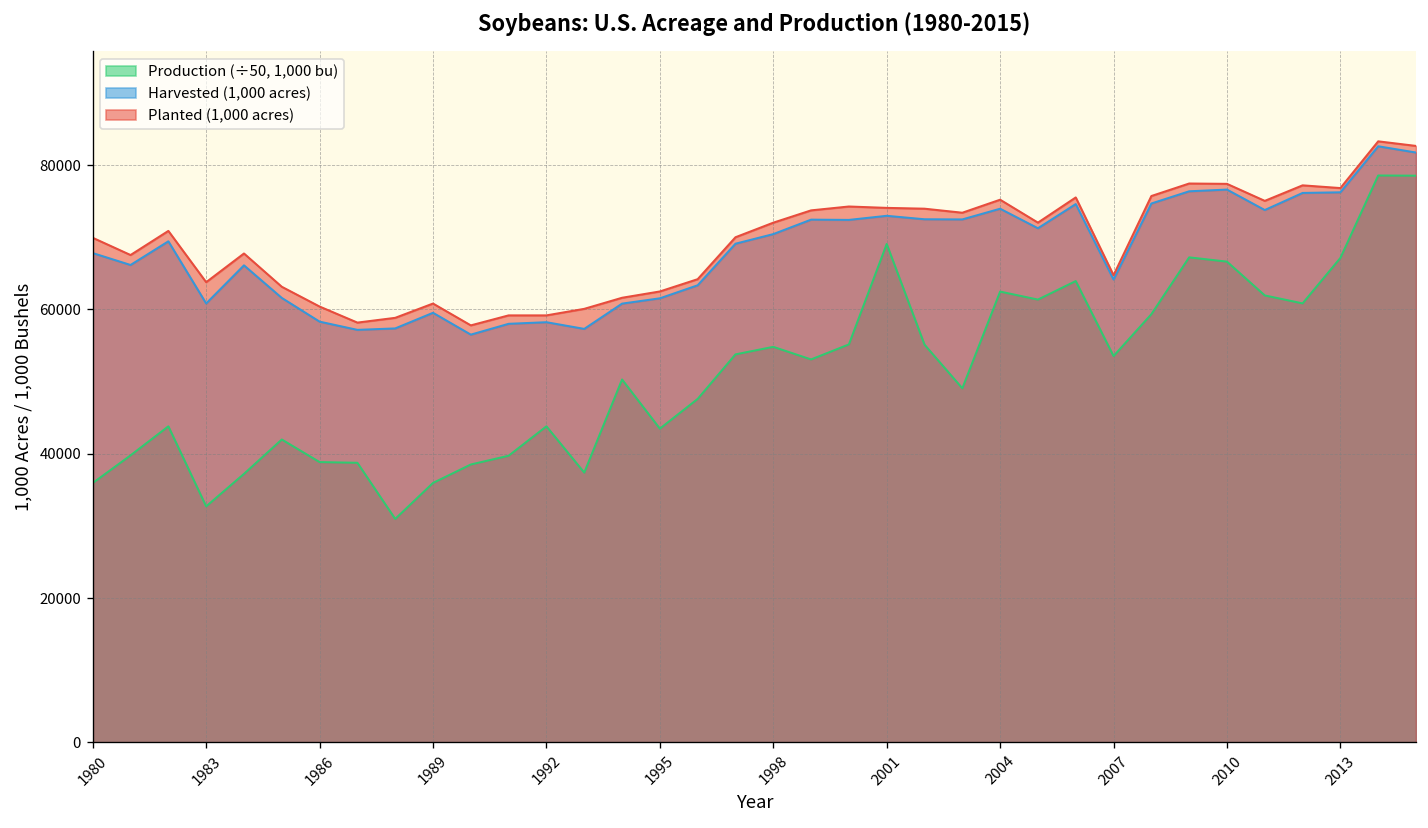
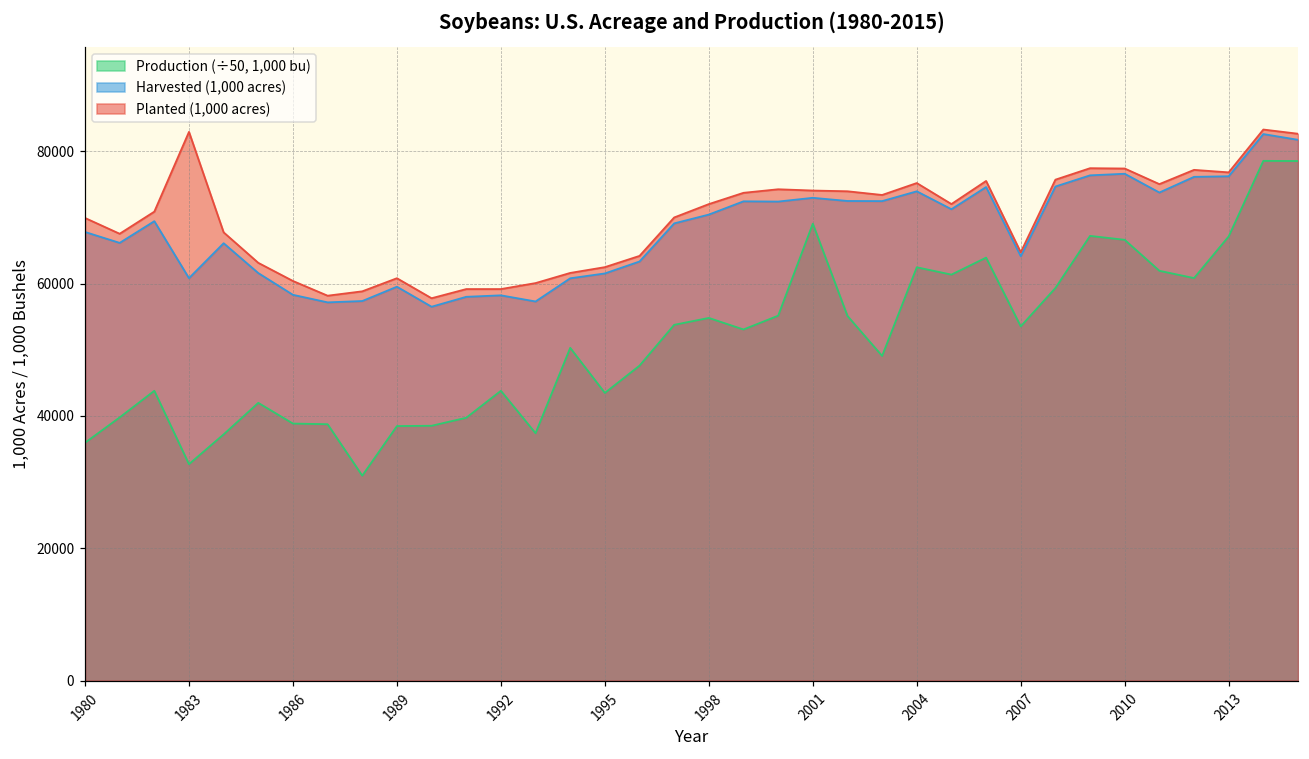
Planted (1,000 acres), 1983: 64000 -> 83000
Production (÷50, 1,000 bu), 1989: 36000 -> 38000
